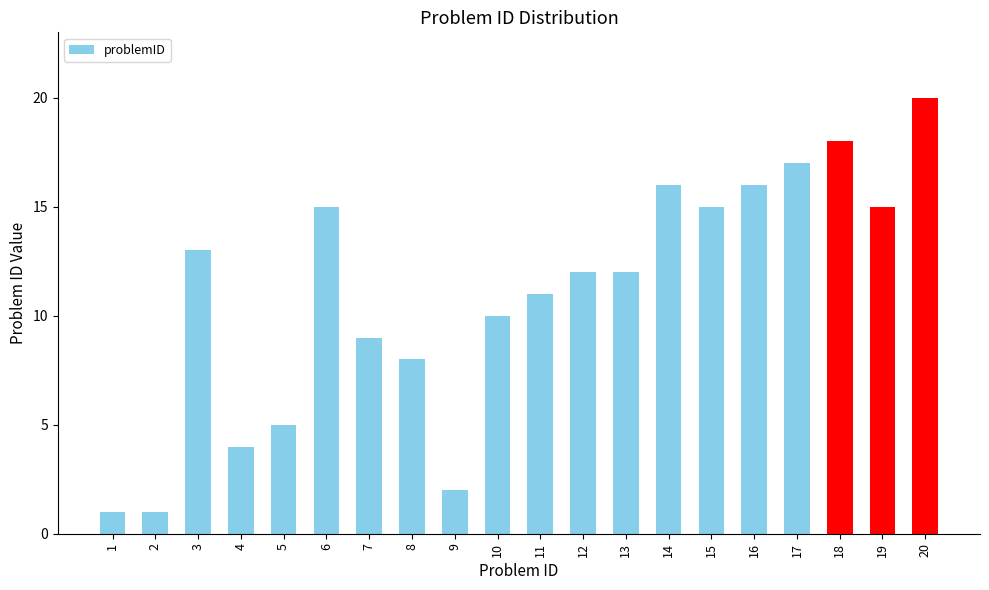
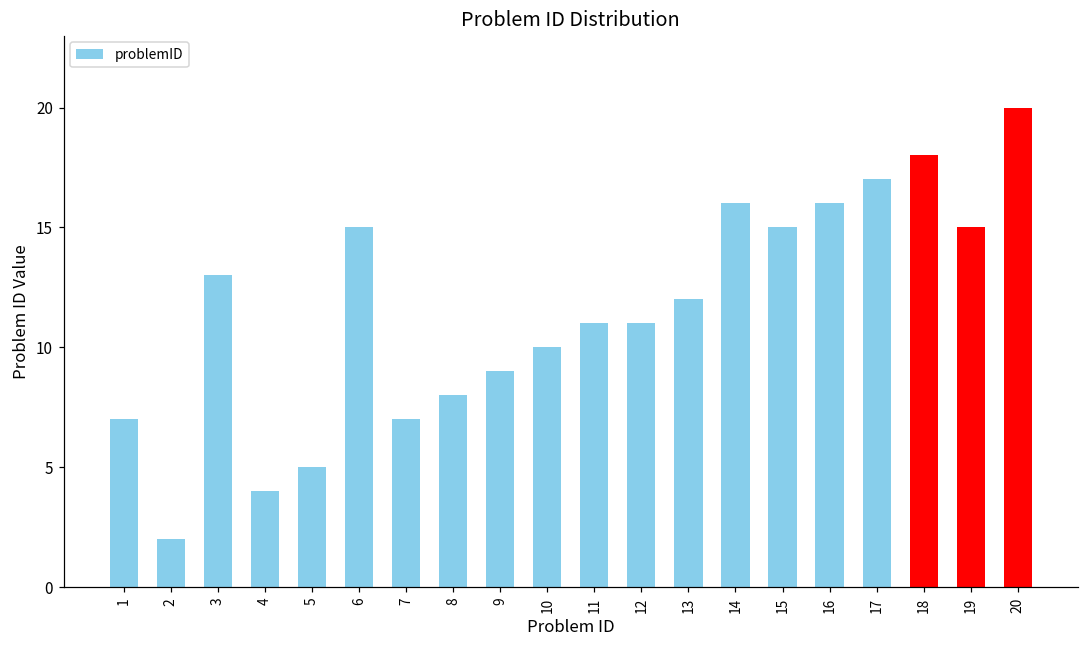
1: 1 -> 7
2: 1 -> 2
7: 9 -> 7
9: 2 -> 9
12: 12 -> 11
